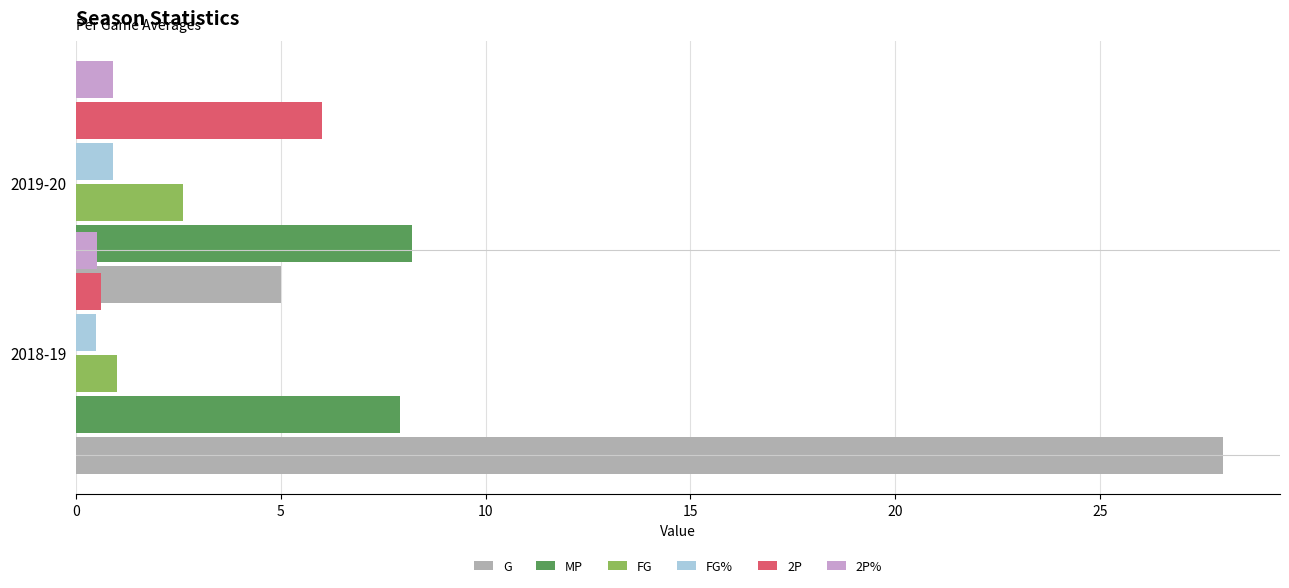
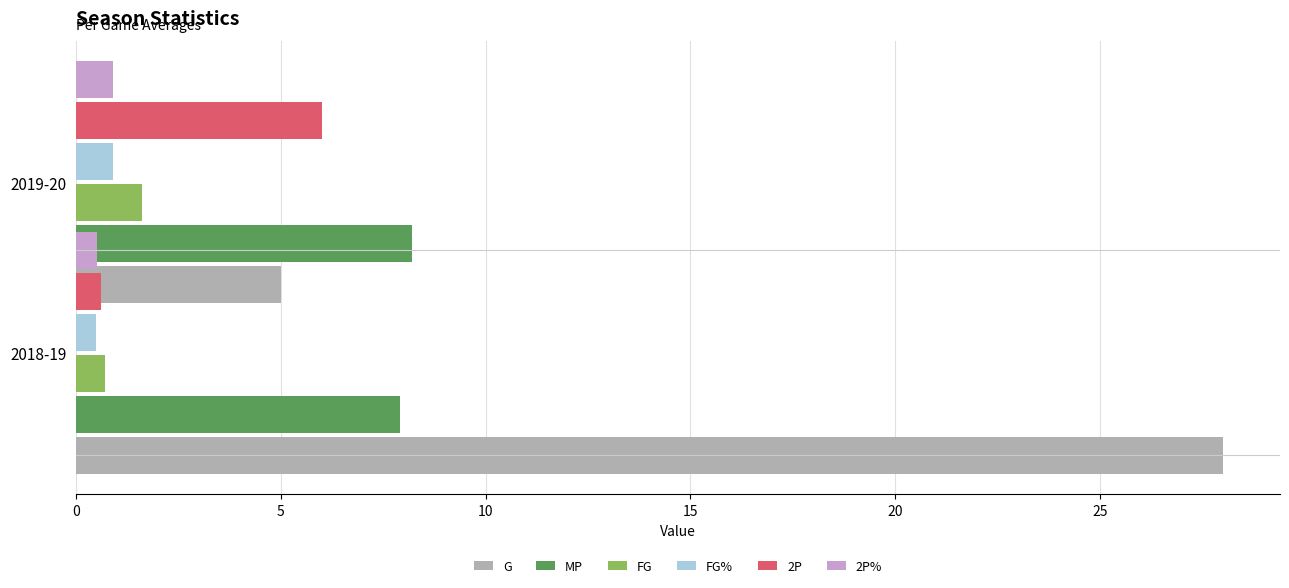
FG, 2019-20: 2.6 -> 1.6
FG, 2018-19: 1.0 -> 0.7
